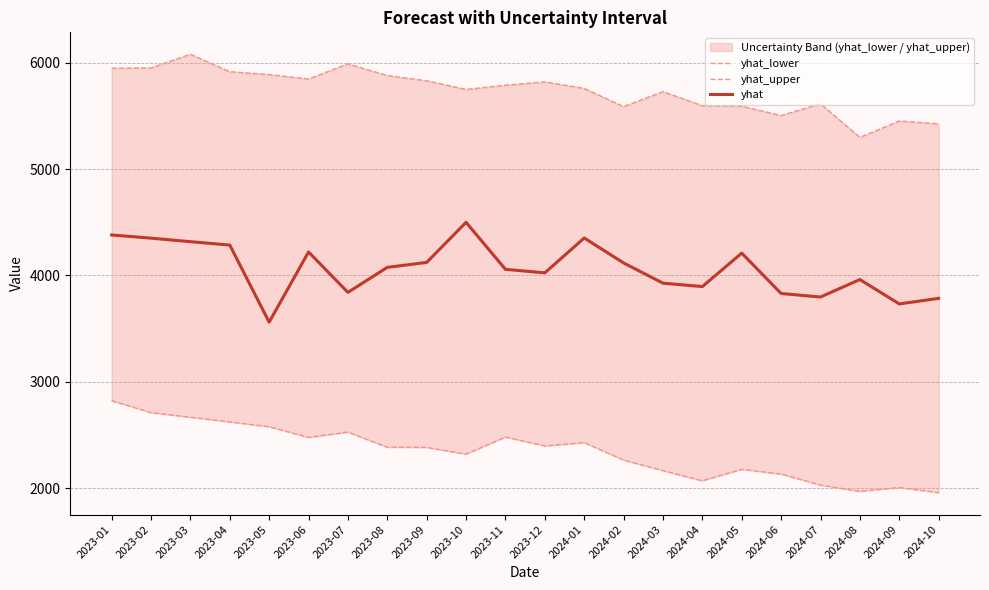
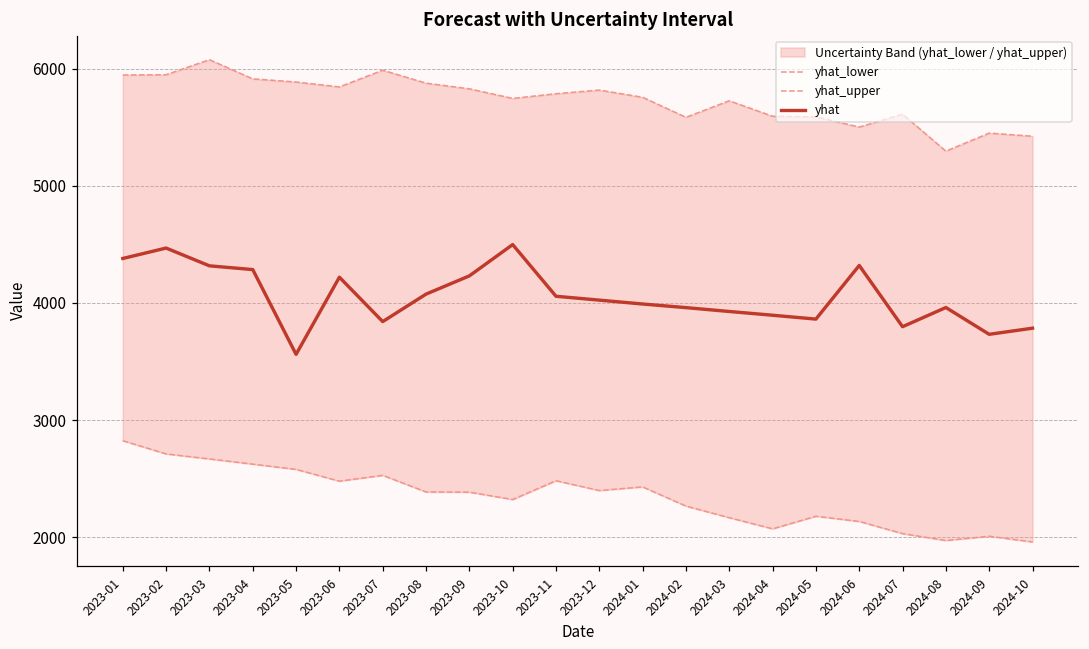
yhat, 2023-02: 4350 -> 4470
yhat, 2023-09: 4120 -> 4230
yhat, 2024-01: 4350 -> 3990
yhat, 2024-02: 4120 -> 3960
yhat, 2024-05: 4210 -> 3860
yhat, 2024-06: 3830 -> 4320
